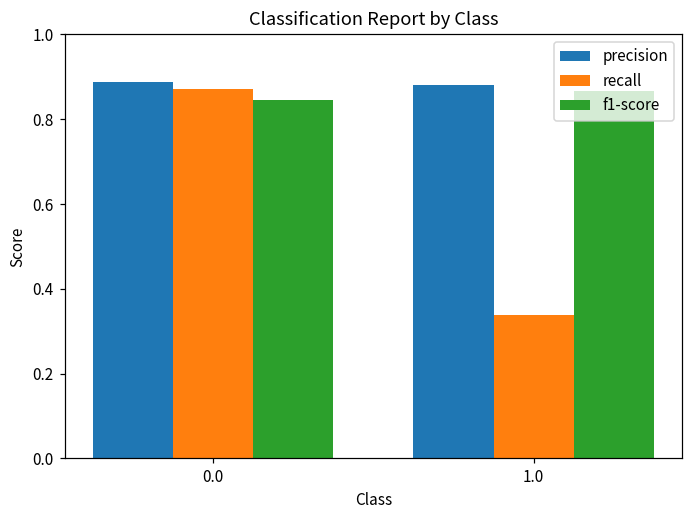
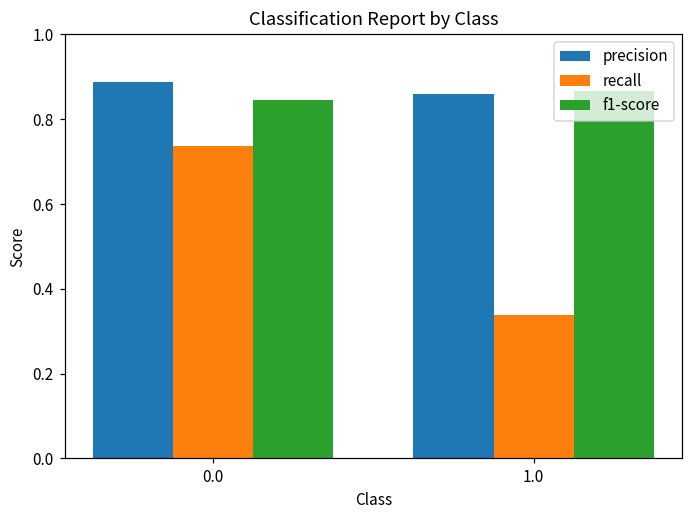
recall, 0.0: 0.87 -> 0.74
precision, 1.0: 0.88 -> 0.86
